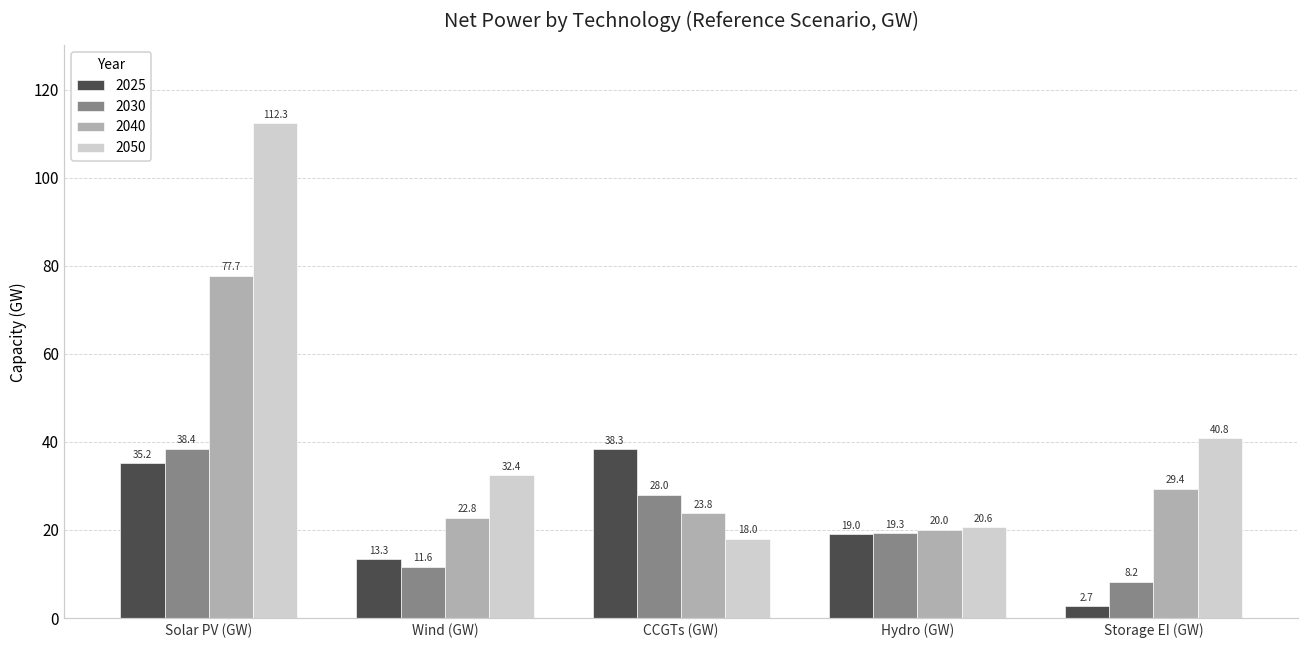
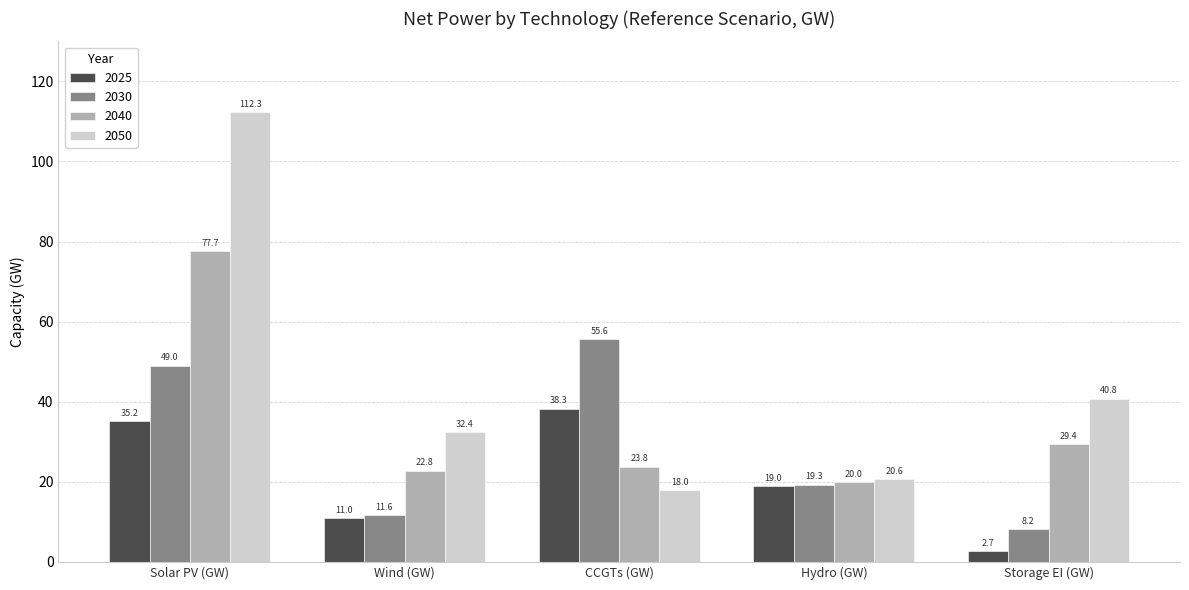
2030, Solar PV (GW): 38.4 -> 49.0
2025, Wind (GW): 13.3 -> 11.0
2030, CCGTs (GW): 28.0 -> 55.6
